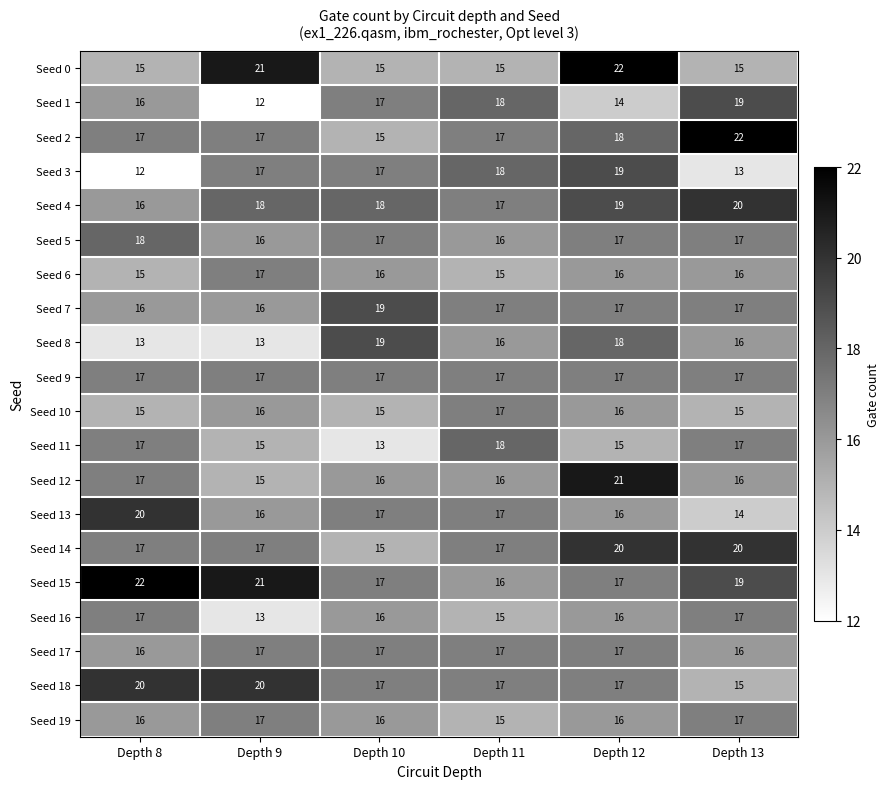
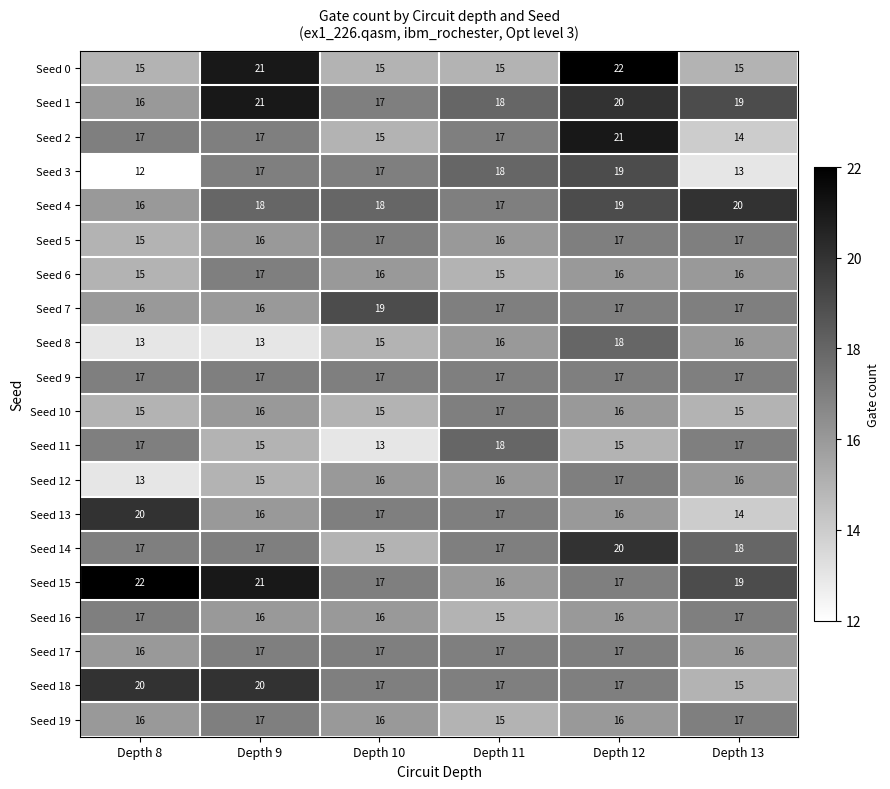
Seed 1, Depth 9: 12 -> 21
Seed 1, Depth 12: 14 -> 20
Seed 2, Depth 12: 18 -> 21
Seed 2, Depth 13: 22 -> 14
Seed 5, Depth 8: 18 -> 15
Seed 8, Depth 10: 19 -> 15
Seed 12, Depth 8: 17 -> 13
Seed 12, Depth 12: 21 -> 17
Seed 14, Depth 13: 20 -> 18
Seed 16, Depth 9: 13 -> 16
